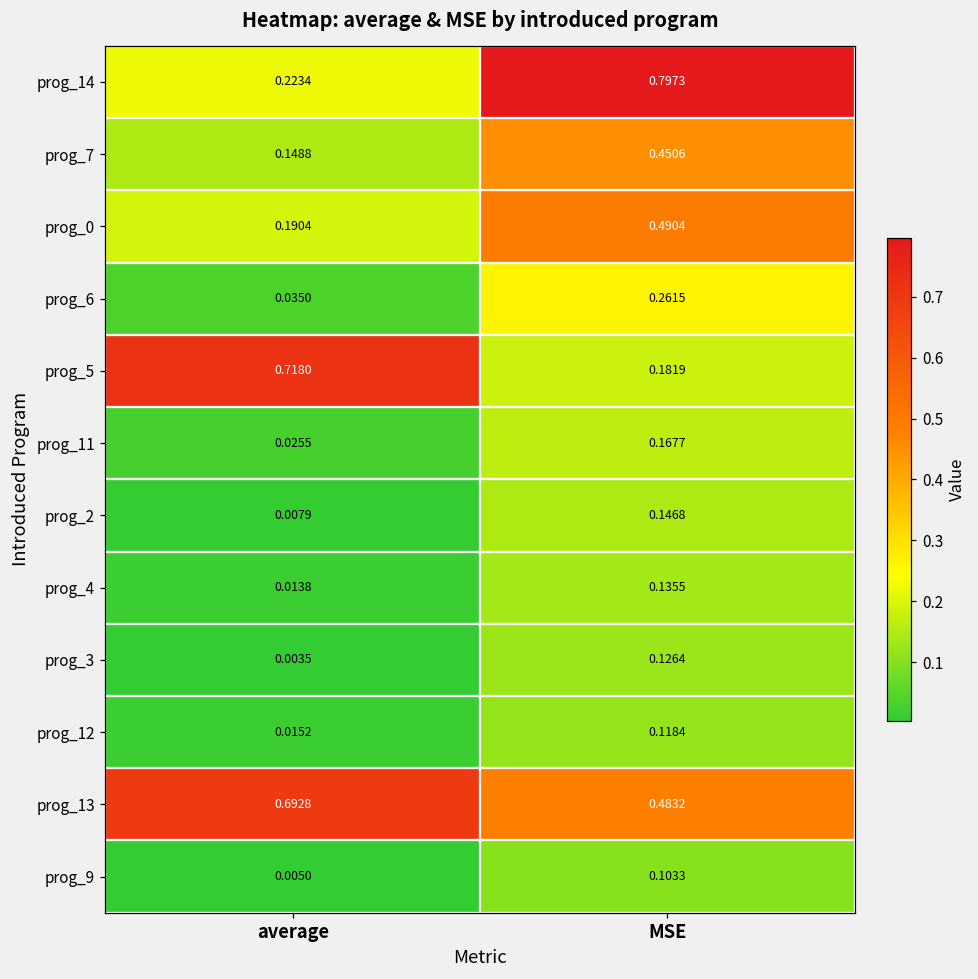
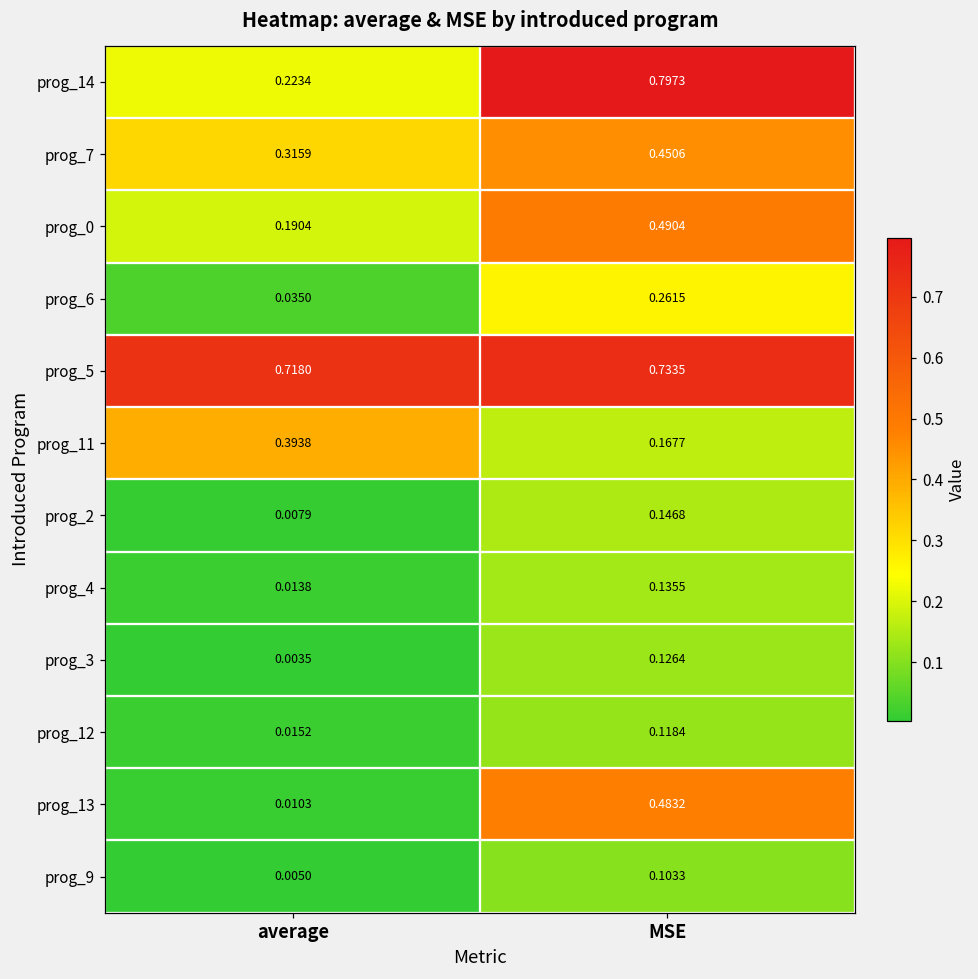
prog_7, average: 0.1488 -> 0.3159
prog_5, MSE: 0.1819 -> 0.7335
prog_11, average: 0.0255 -> 0.3938
prog_13, average: 0.6928 -> 0.0103
